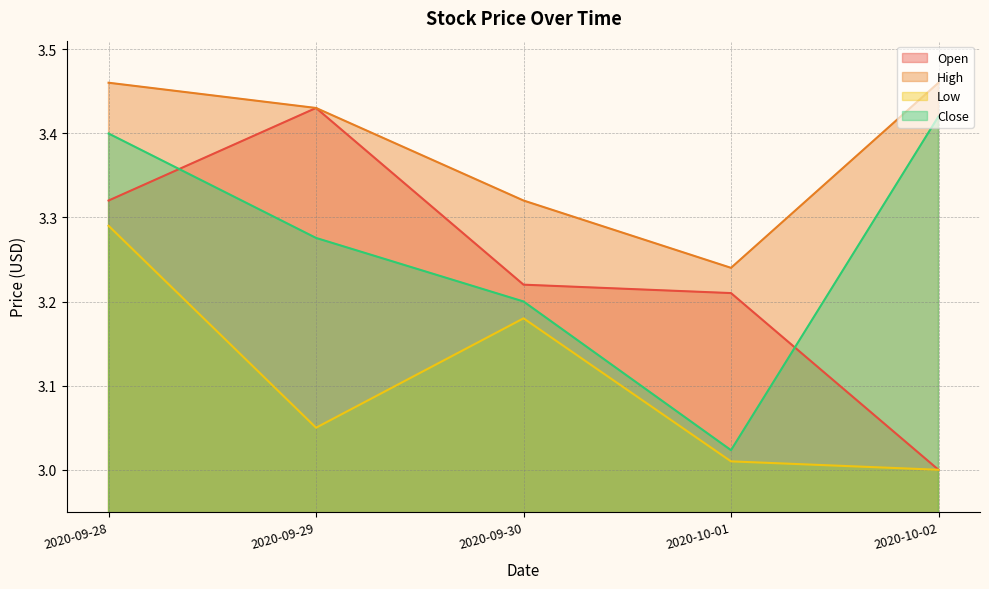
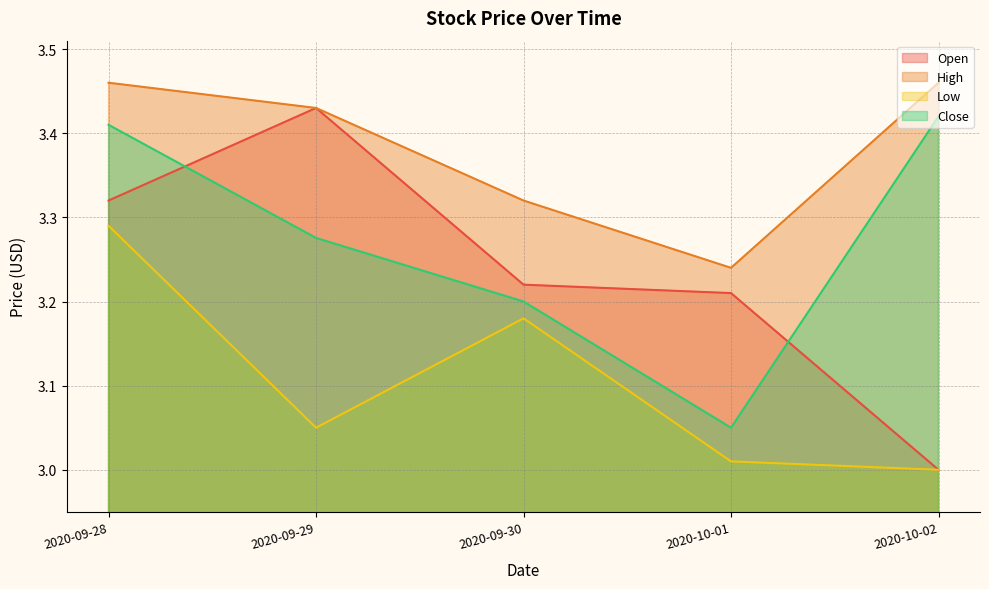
Close, 2020-09-28: 3.40 -> 3.41
Close, 2020-10-01: 3.02 -> 3.05
